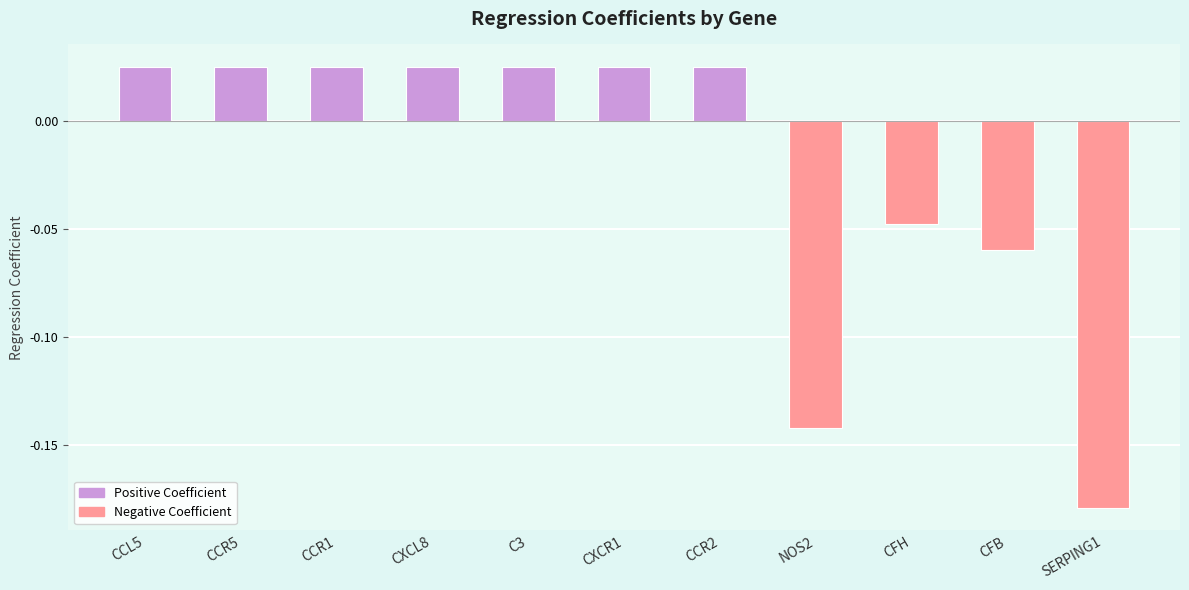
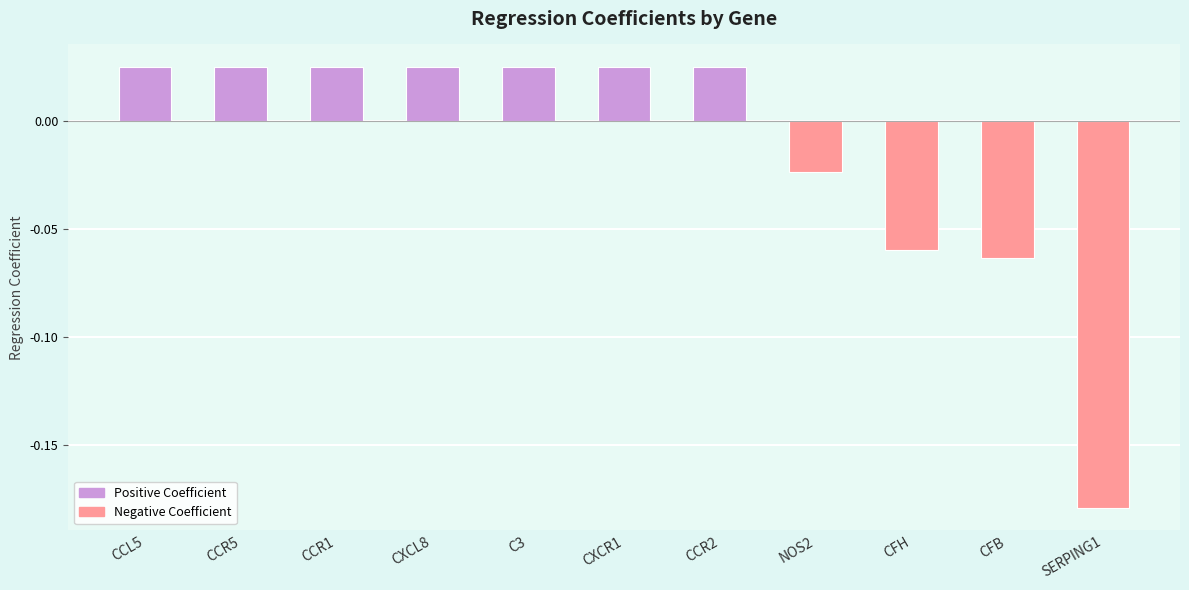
NOS2: -0.142 -> -0.023
CFH: -0.047 -> -0.060
CFB: -0.060 -> -0.063
